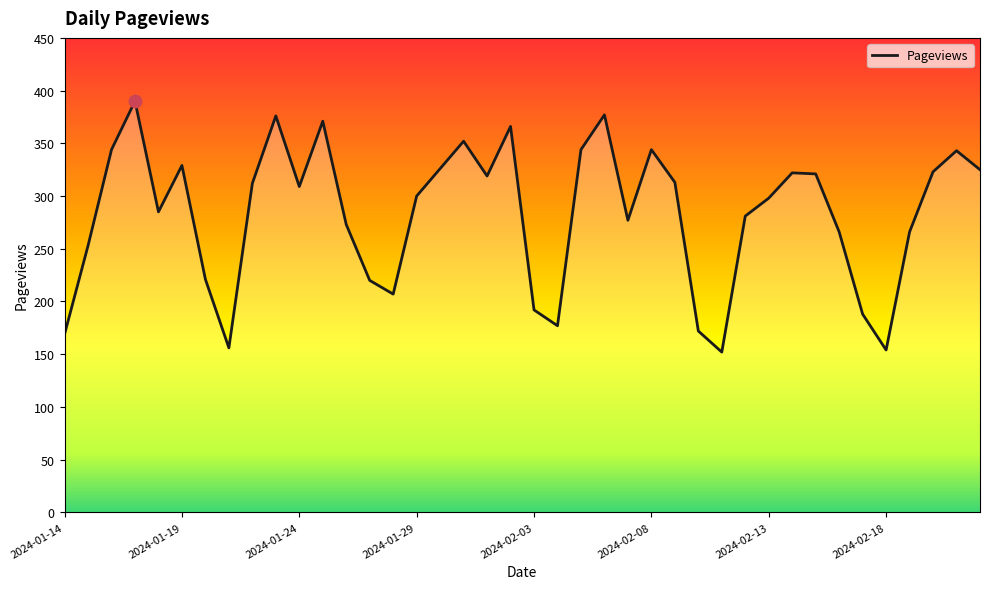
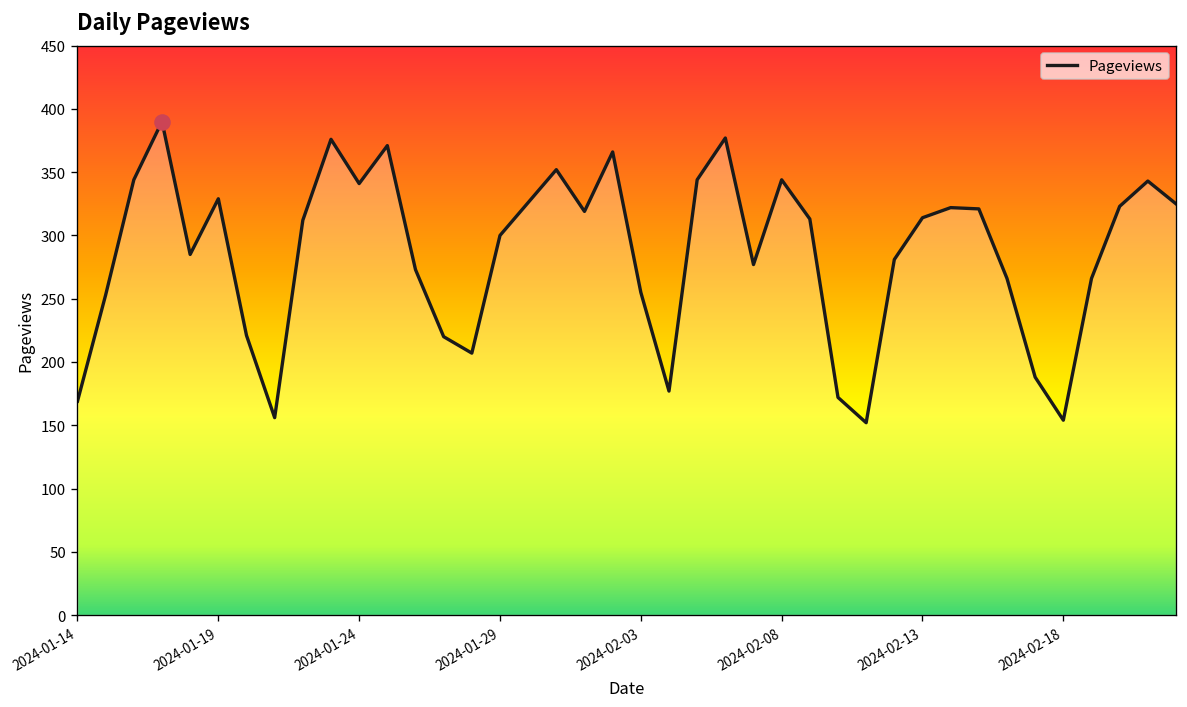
Pageviews, 2024-01-24: 309 -> 341
Pageviews, 2024-02-03: 192 -> 255
Pageviews, 2024-02-13: 298 -> 314
